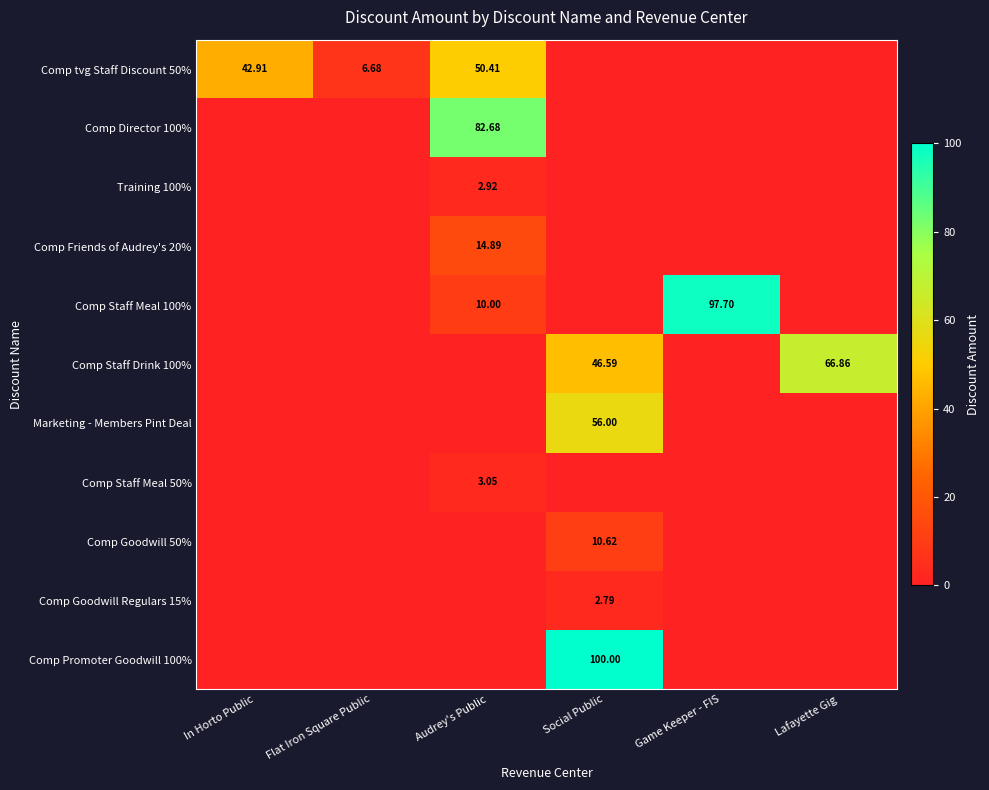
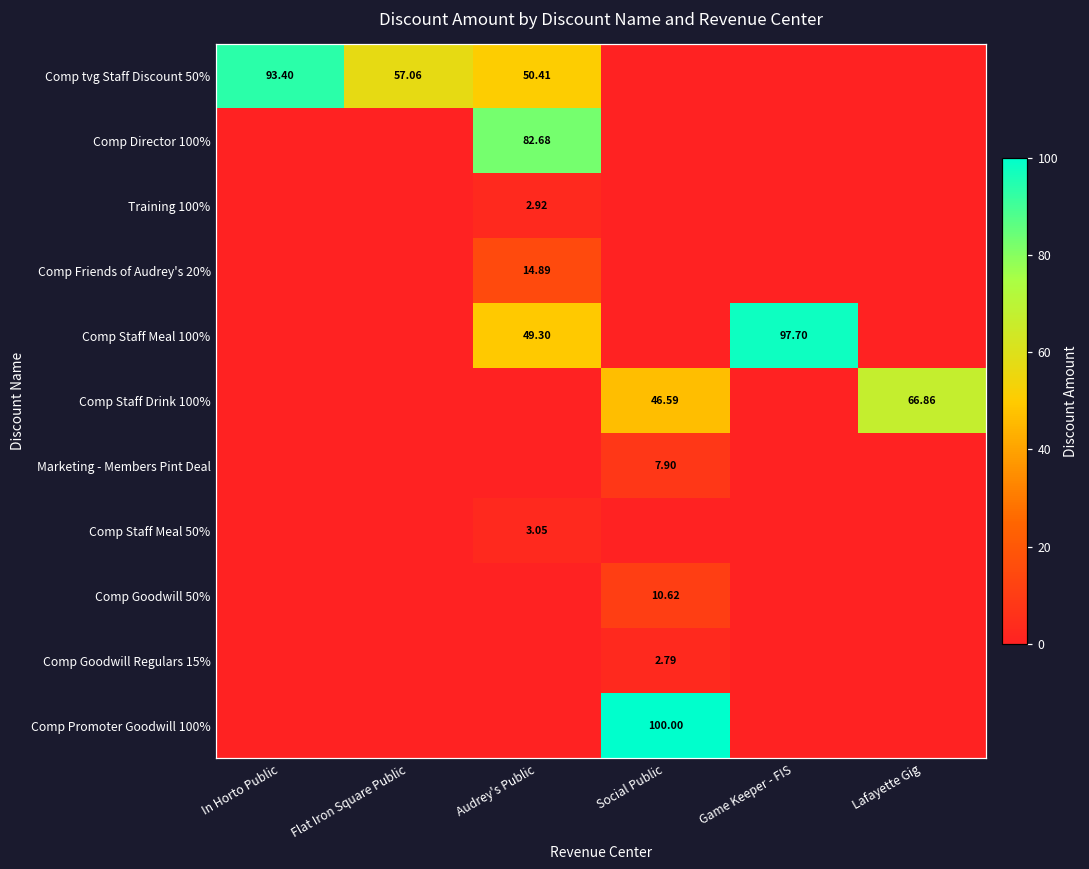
Comp tvg Staff Discount 50%, In Horto Public: 42.91 -> 93.40
Comp tvg Staff Discount 50%, Flat Iron Square Public: 6.68 -> 57.06
Comp Staff Meal 100%, Audrey's Public: 10.00 -> 49.30
Marketing - Members Pint Deal, Social Public: 56.00 -> 7.90
